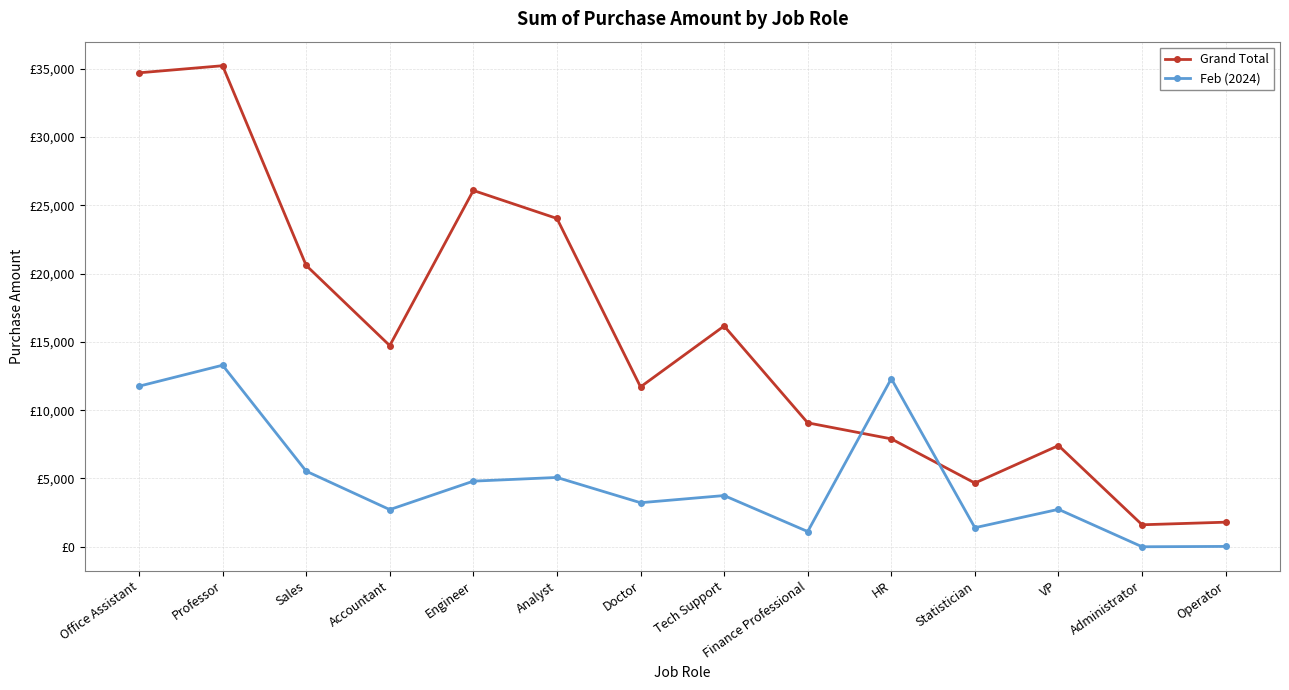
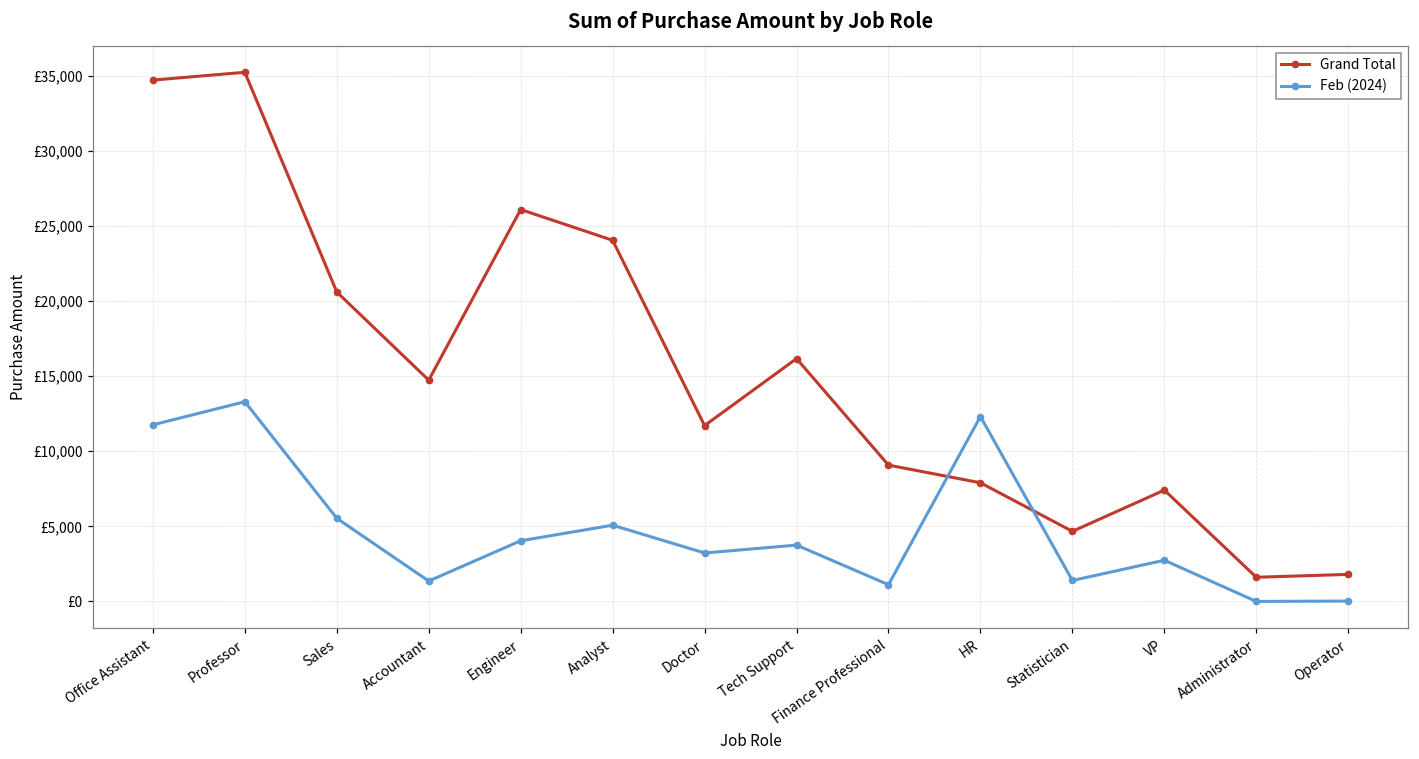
Feb (2024), Accountant: £2,700 -> £1,400
Feb (2024), Engineer: £4,800 -> £4,000
